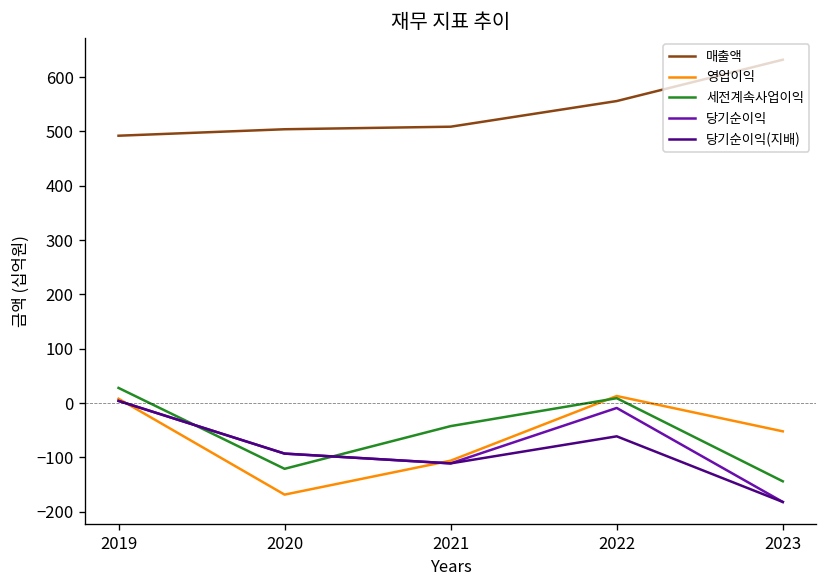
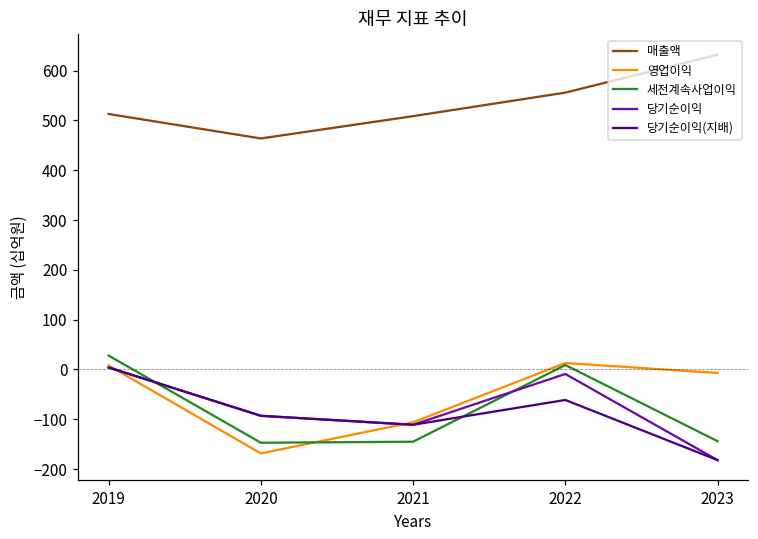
매출액, 2019: 490 -> 510
매출액, 2020: 500 -> 460
세전계속사업이익, 2020: -120 -> -150
세전계속사업이익, 2021: -40 -> -150
영업이익, 2023: -50 -> -10
